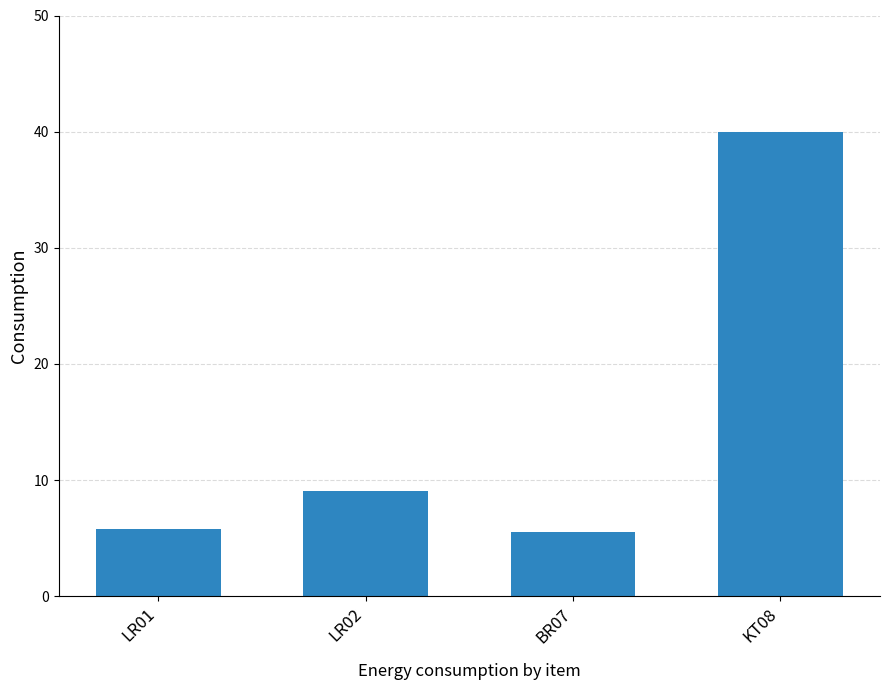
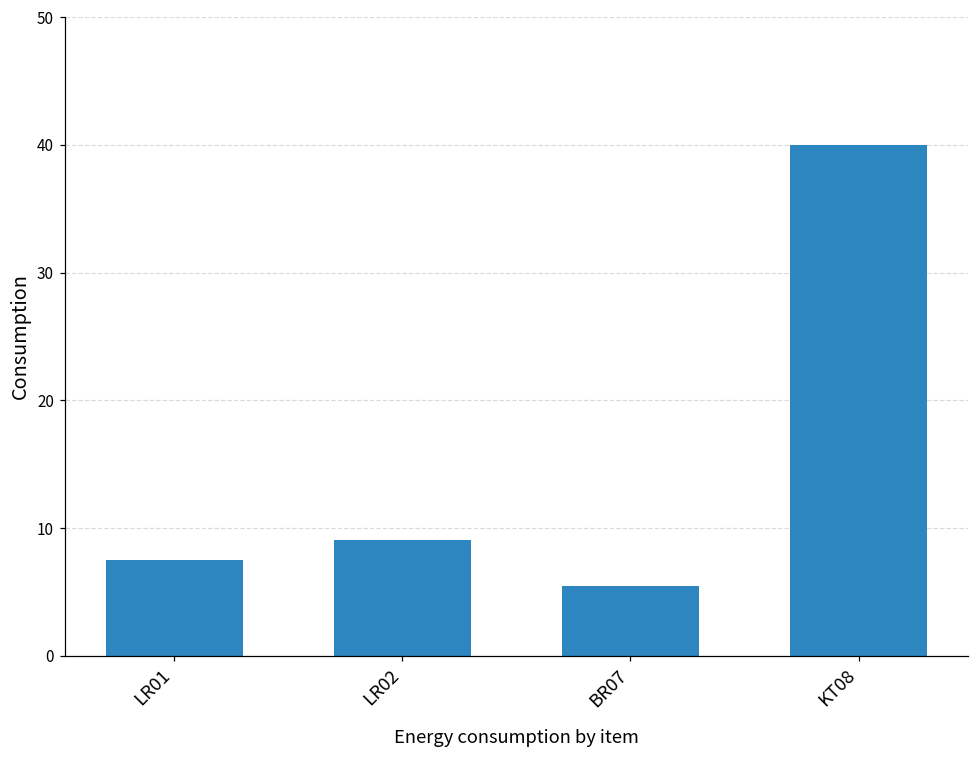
LR01: 5.8 -> 7.5
